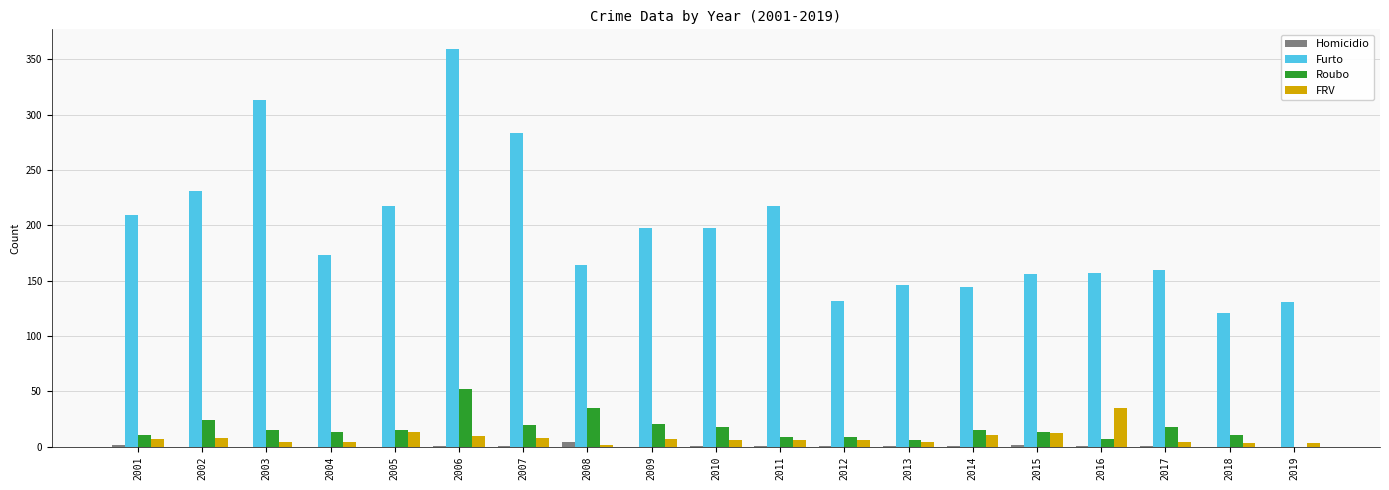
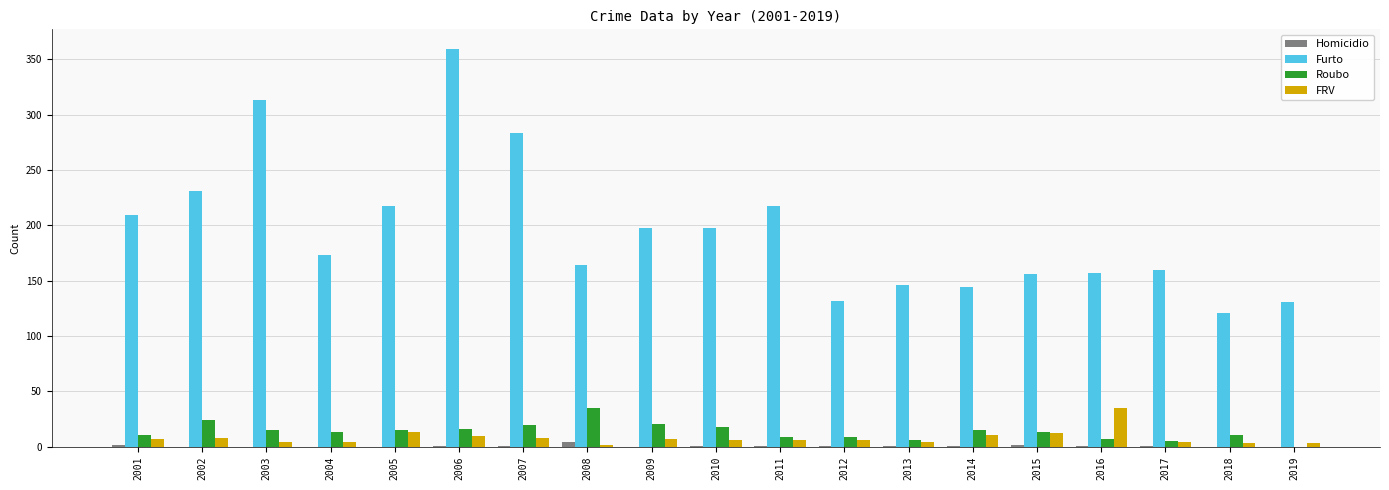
Roubo, 2006: 52 -> 16
Roubo, 2017: 18 -> 5
